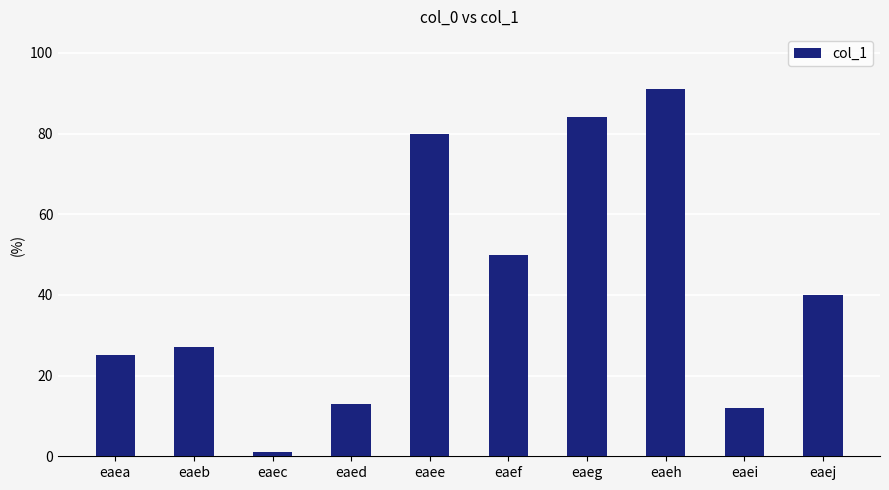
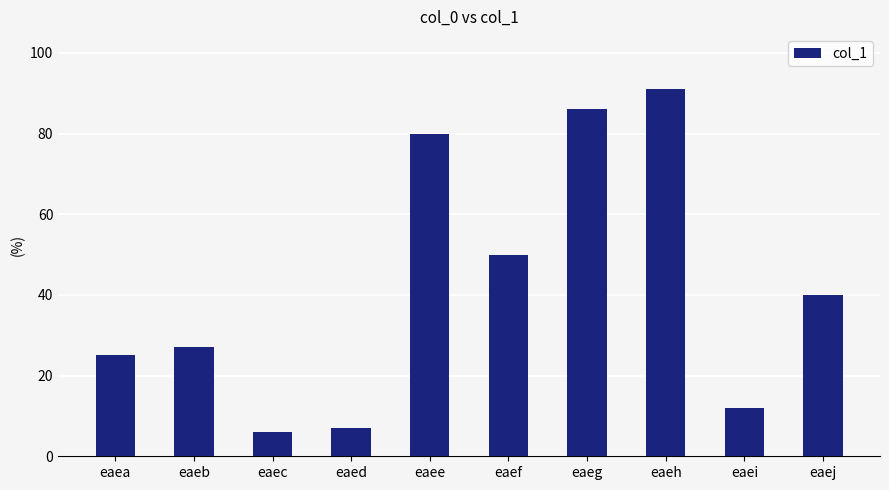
eaec: 1 -> 6
eaed: 13 -> 7
eaeg: 84 -> 86
